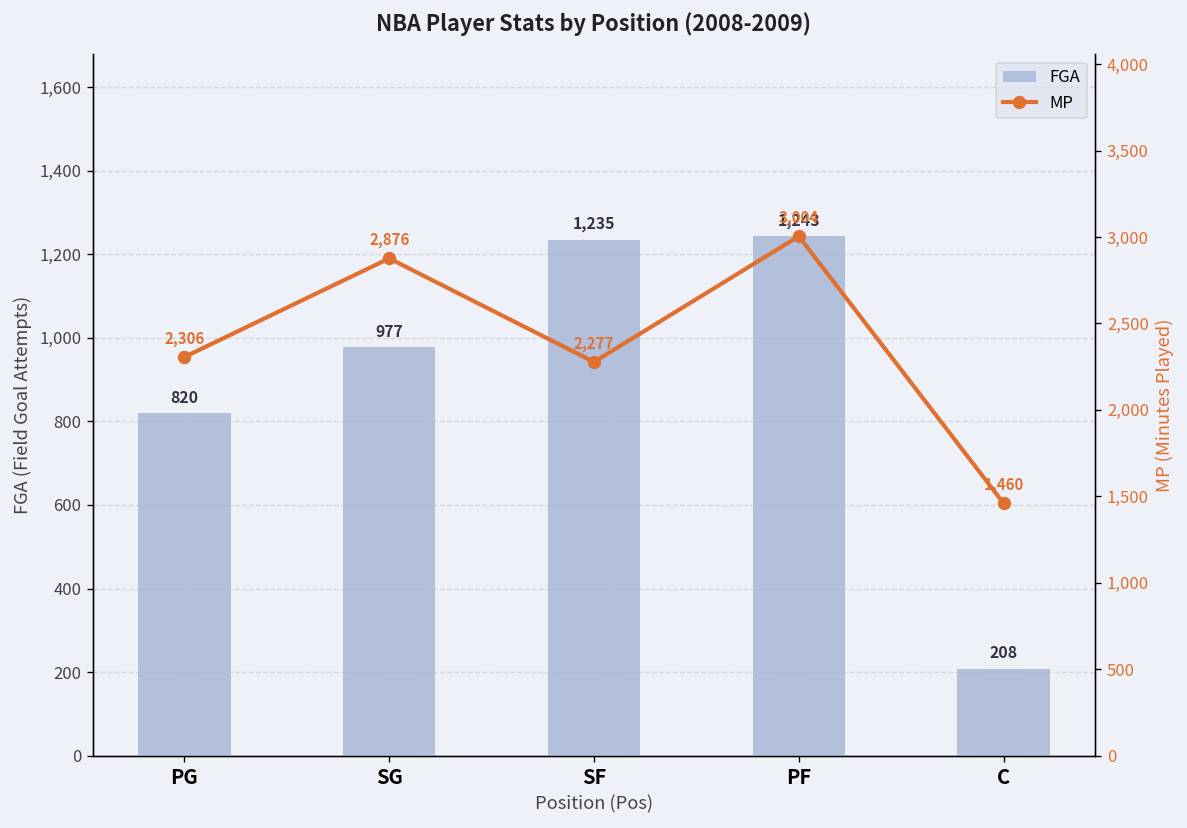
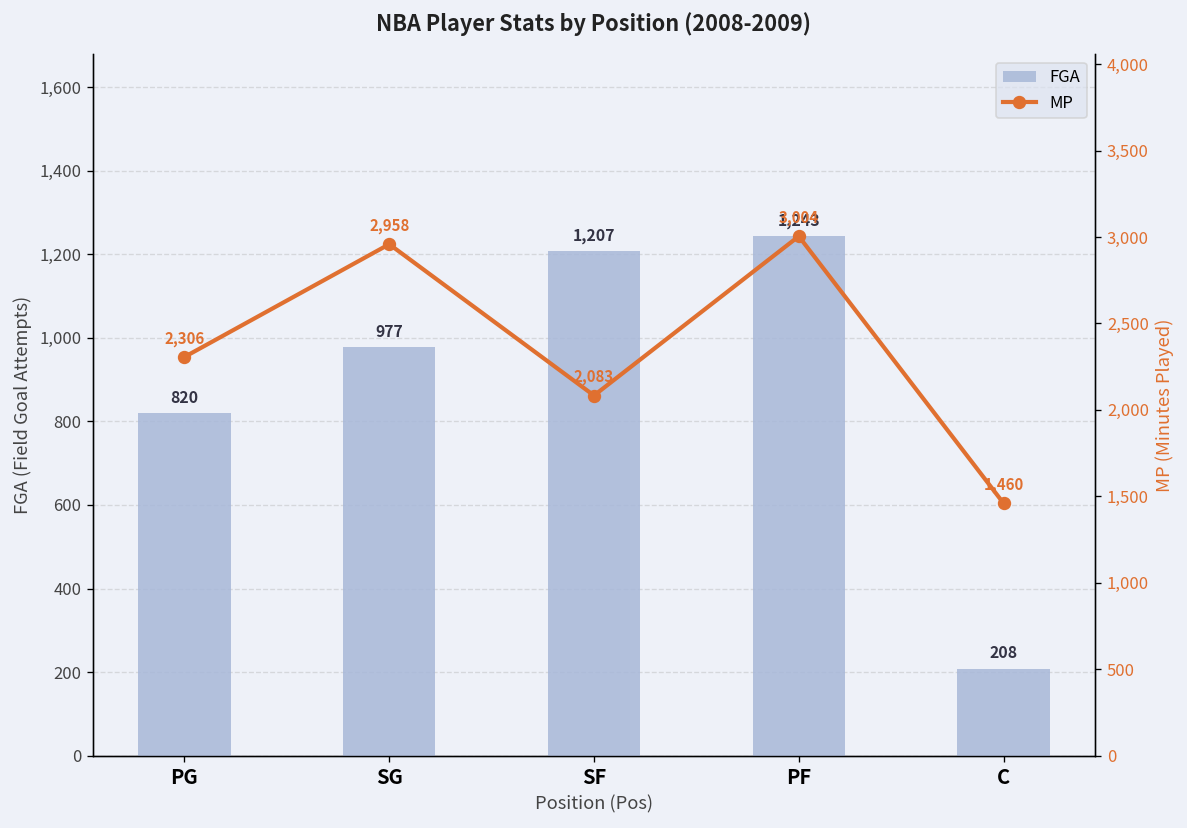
FGA, SF: 1,235 -> 1,207
MP, SG: 2,876 -> 2,958
MP, SF: 2,277 -> 2,083
